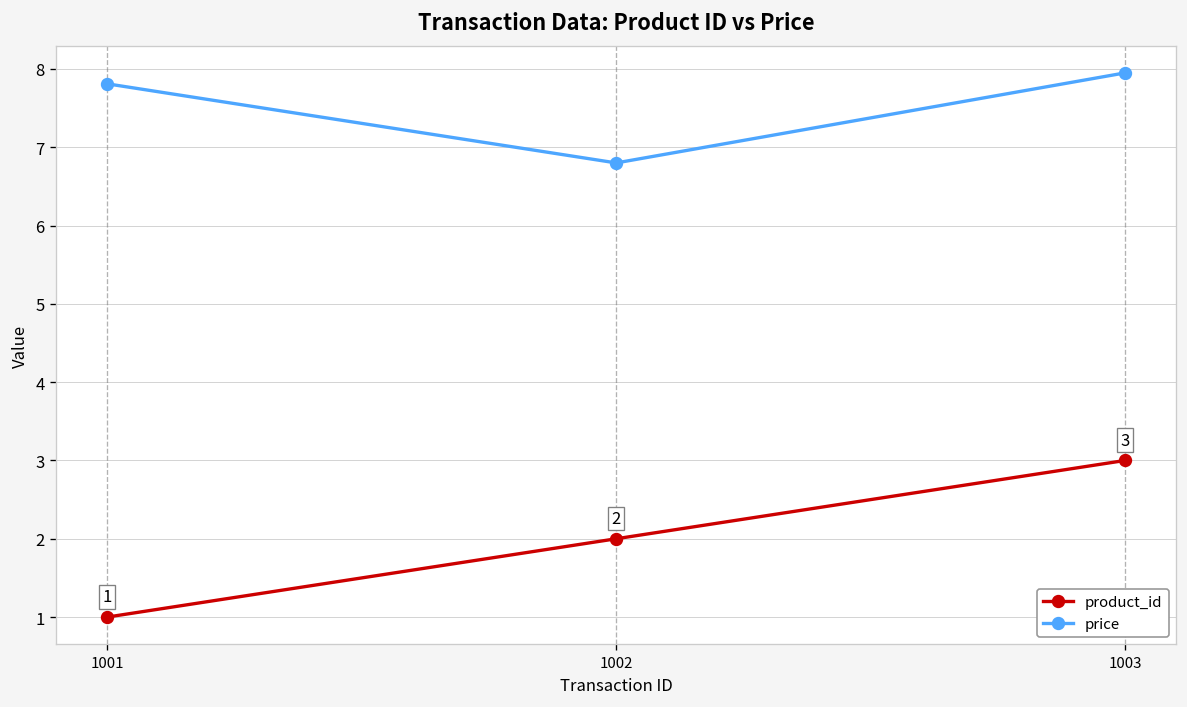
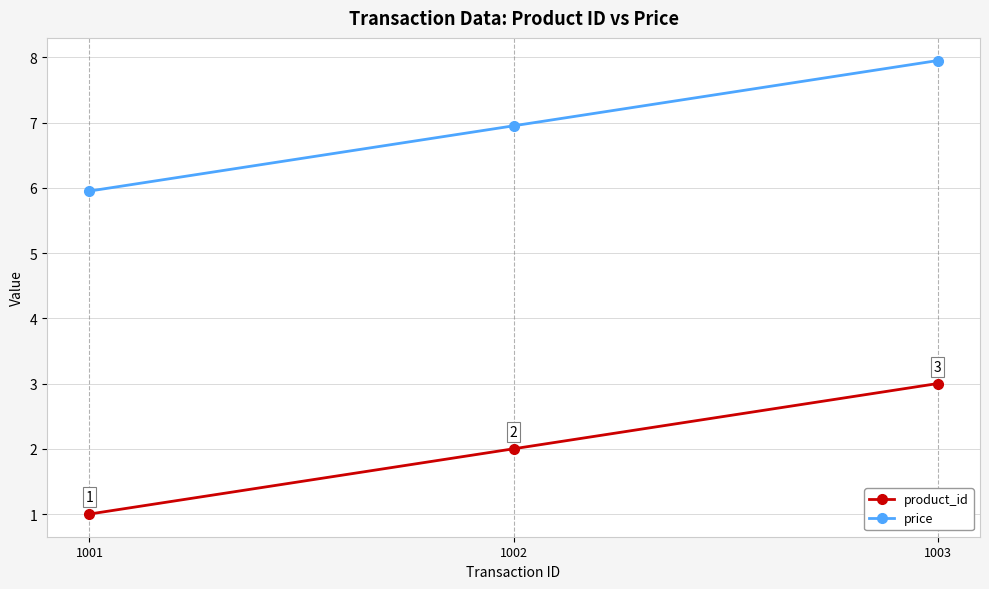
price, 1001: 7.8 -> 6.0
price, 1002: 6.8 -> 7.0
